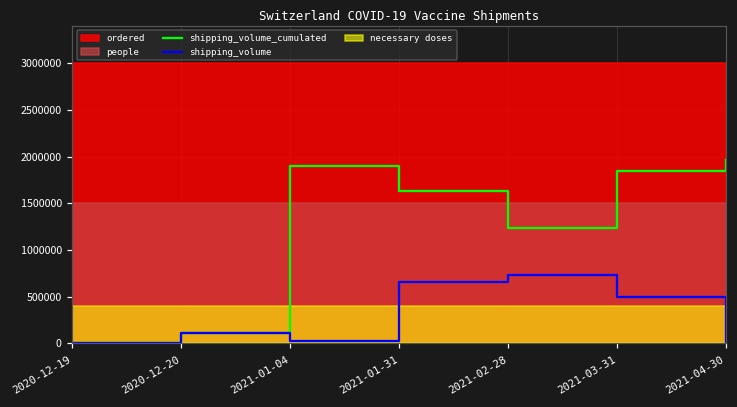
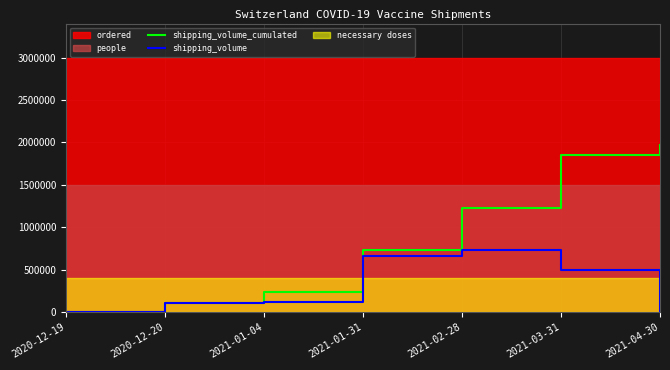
shipping_volume_cumulated, 2021-01-04: 1900000 -> 200000
shipping_volume, 2021-01-04: 0 -> 100000
shipping_volume_cumulated, 2021-01-31: 1600000 -> 700000
